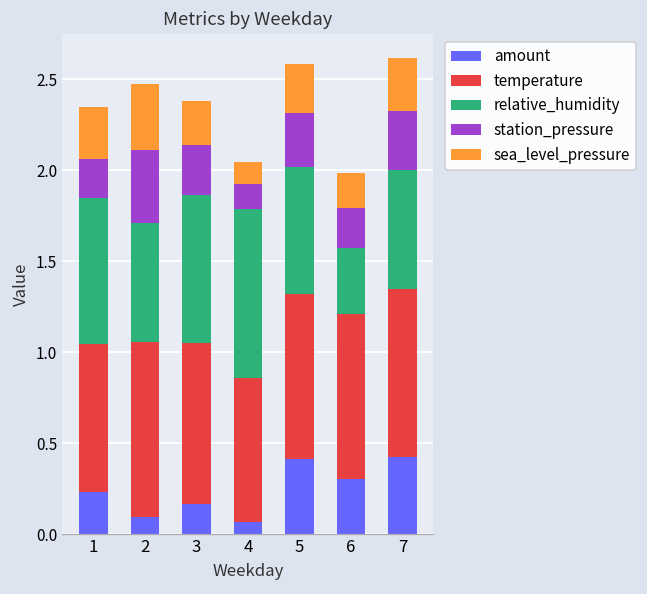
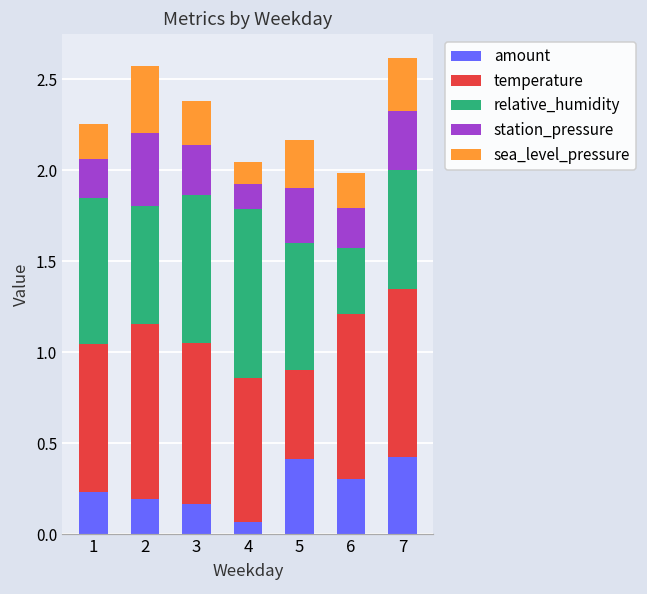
sea_level_pressure, 1: 0.29 -> 0.19
amount, 2: 0.10 -> 0.19
temperature, 5: 0.91 -> 0.49
